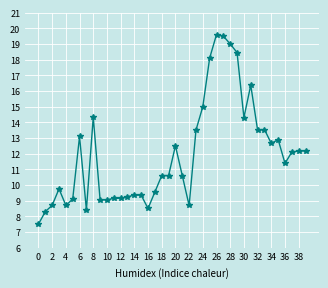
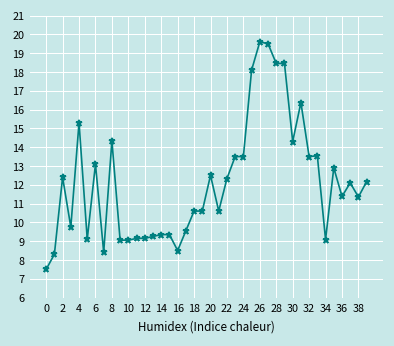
2: 8.7 -> 12.4
4: 8.7 -> 15.3
22: 8.7 -> 12.3
24: 15.0 -> 13.5
28: 19.0 -> 18.5
34: 12.7 -> 9.1
38: 12.2 -> 11.4
